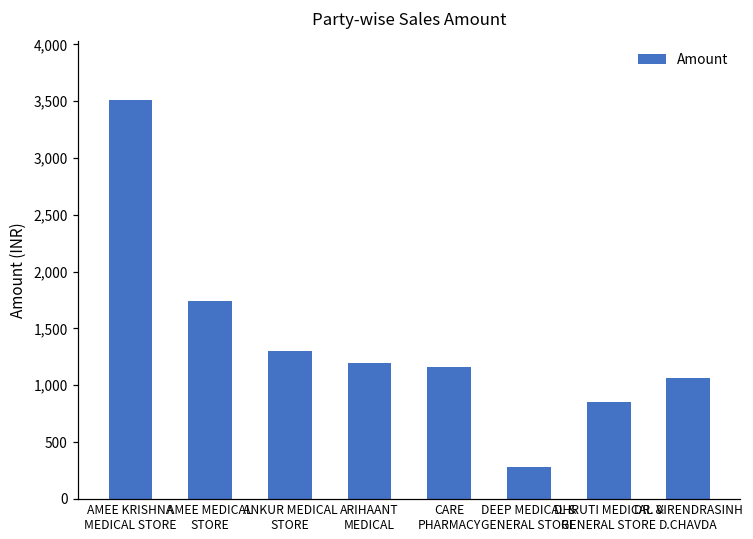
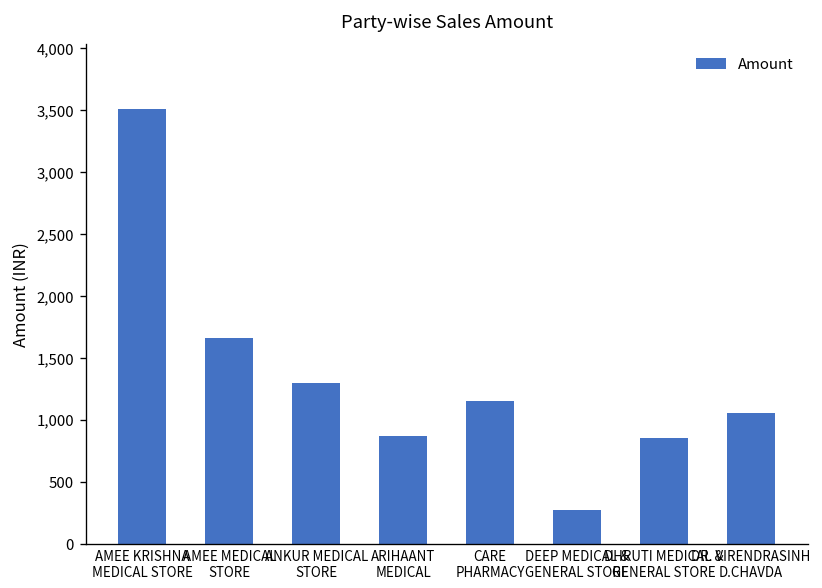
AMEE MEDICAL STORE: 1,750 -> 1,660
ARIHAANT MEDICAL: 1,200 -> 880
